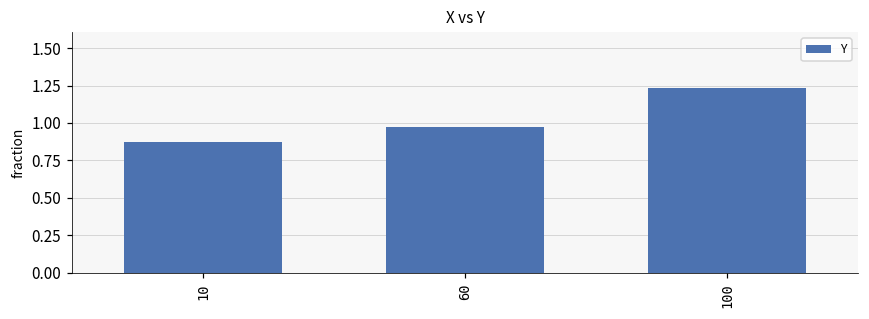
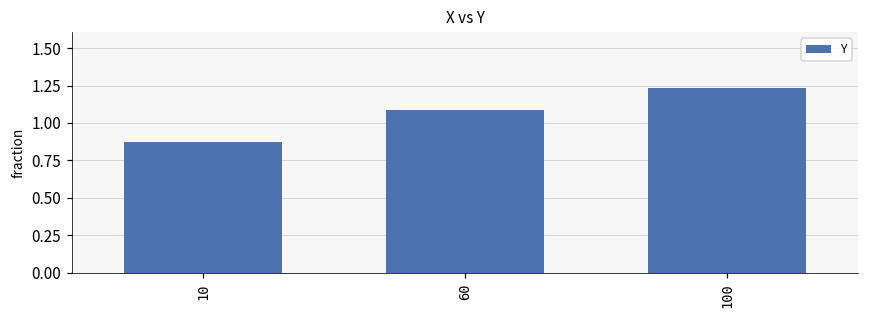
60: 0.97 -> 1.09
